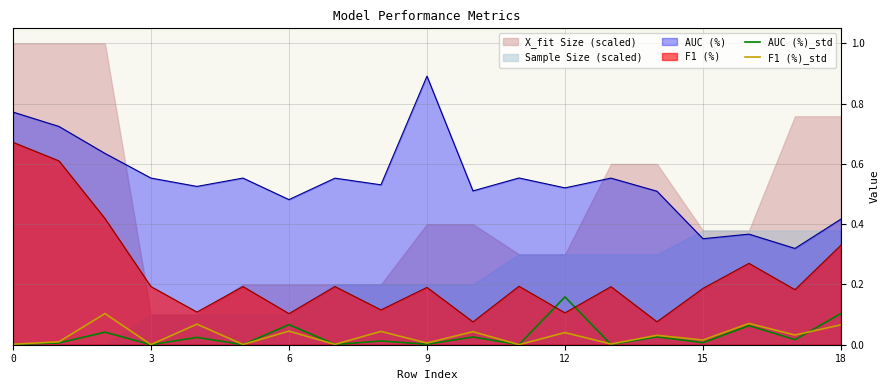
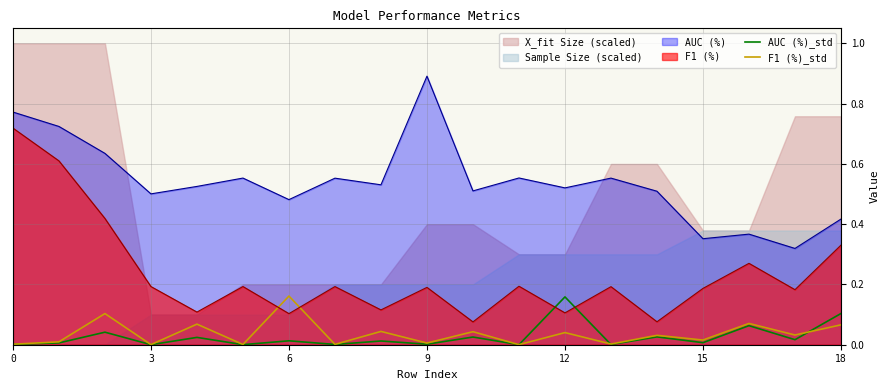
F1 (%), 0: 0.67 -> 0.72
AUC (%), 3: 0.55 -> 0.50
AUC (%)_std, 6: 0.07 -> 0.01
F1 (%)_std, 6: 0.05 -> 0.16
